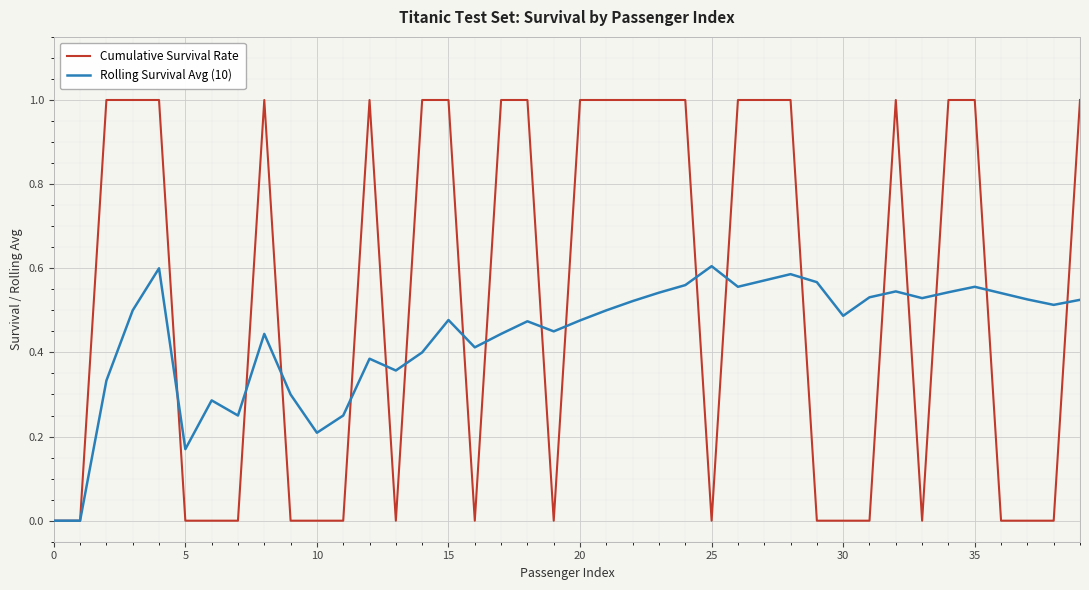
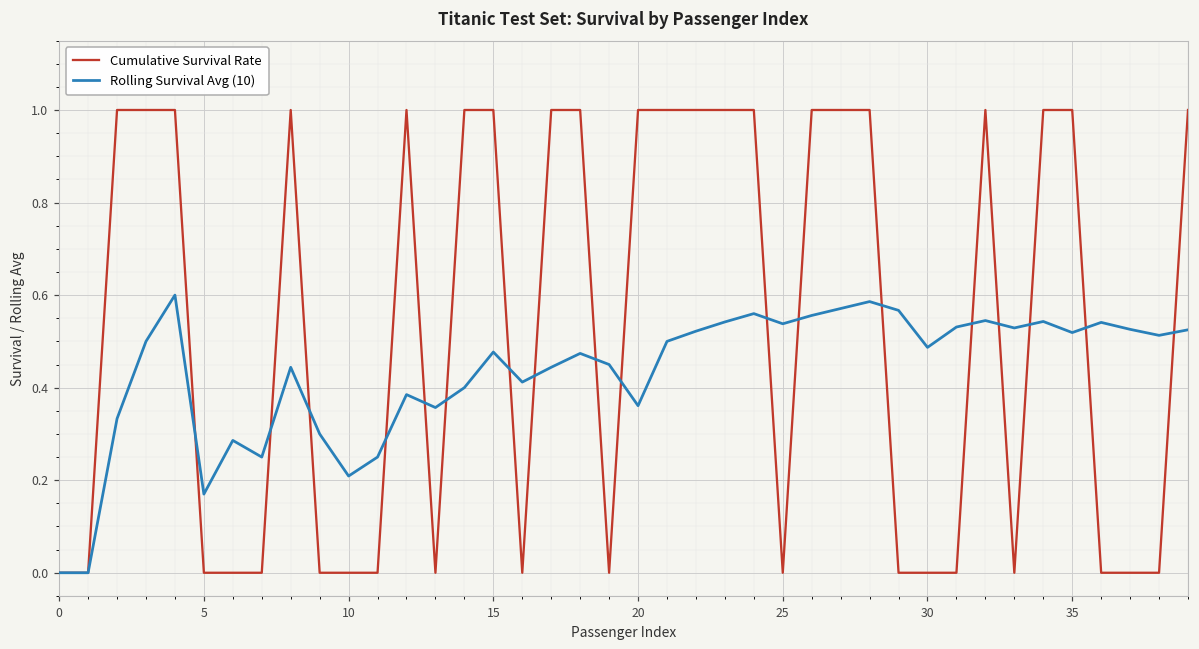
Rolling Survival Avg (10), 20: 0.48 -> 0.36
Rolling Survival Avg (10), 25: 0.61 -> 0.54
Rolling Survival Avg (10), 35: 0.56 -> 0.52
